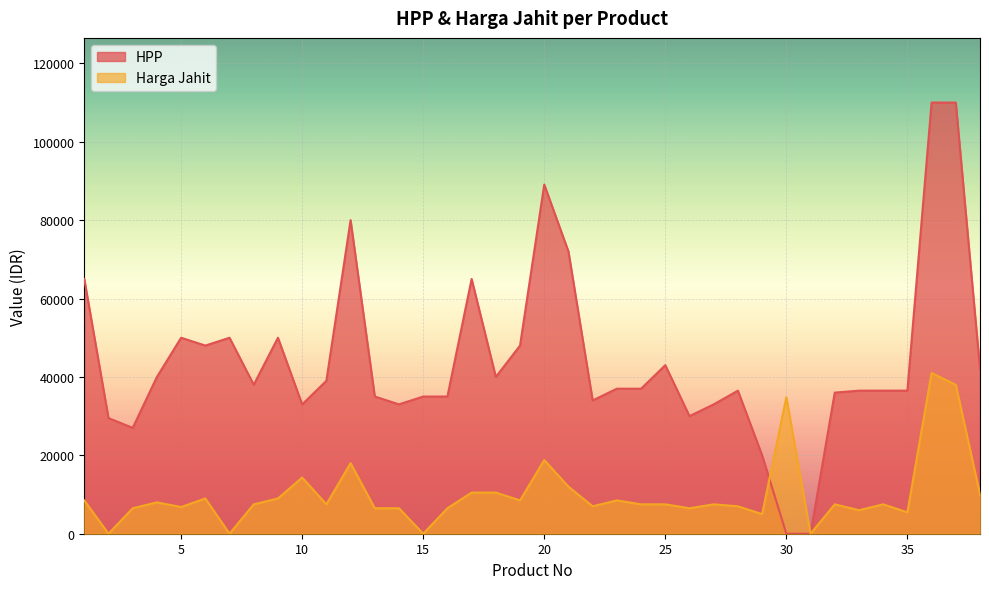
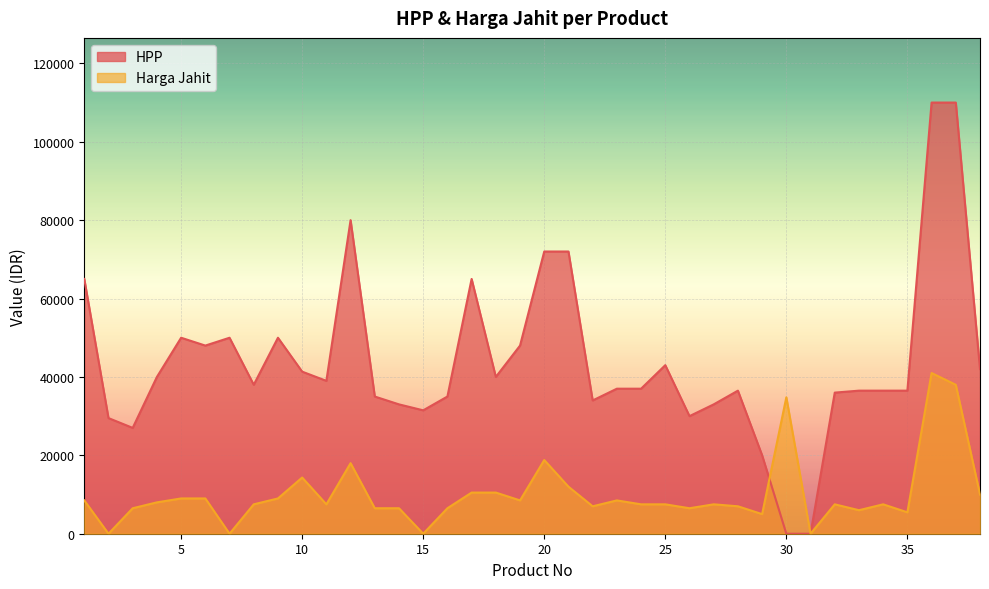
Harga Jahit, 5: 7000 -> 9000
HPP, 10: 33000 -> 41000
HPP, 15: 35000 -> 31000
HPP, 20: 89000 -> 72000
